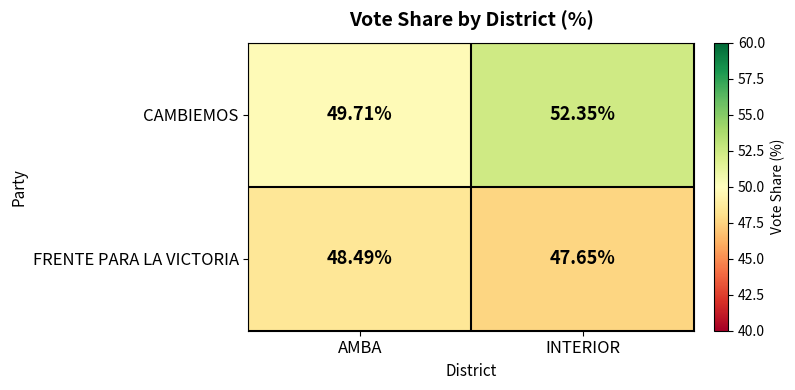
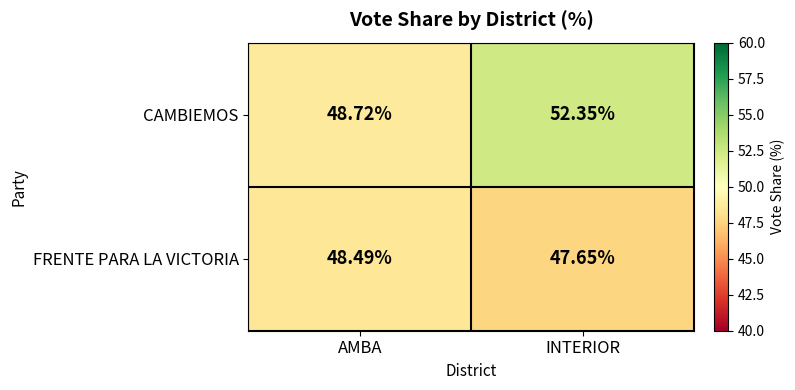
CAMBIEMOS, AMBA: 49.71% -> 48.72%
